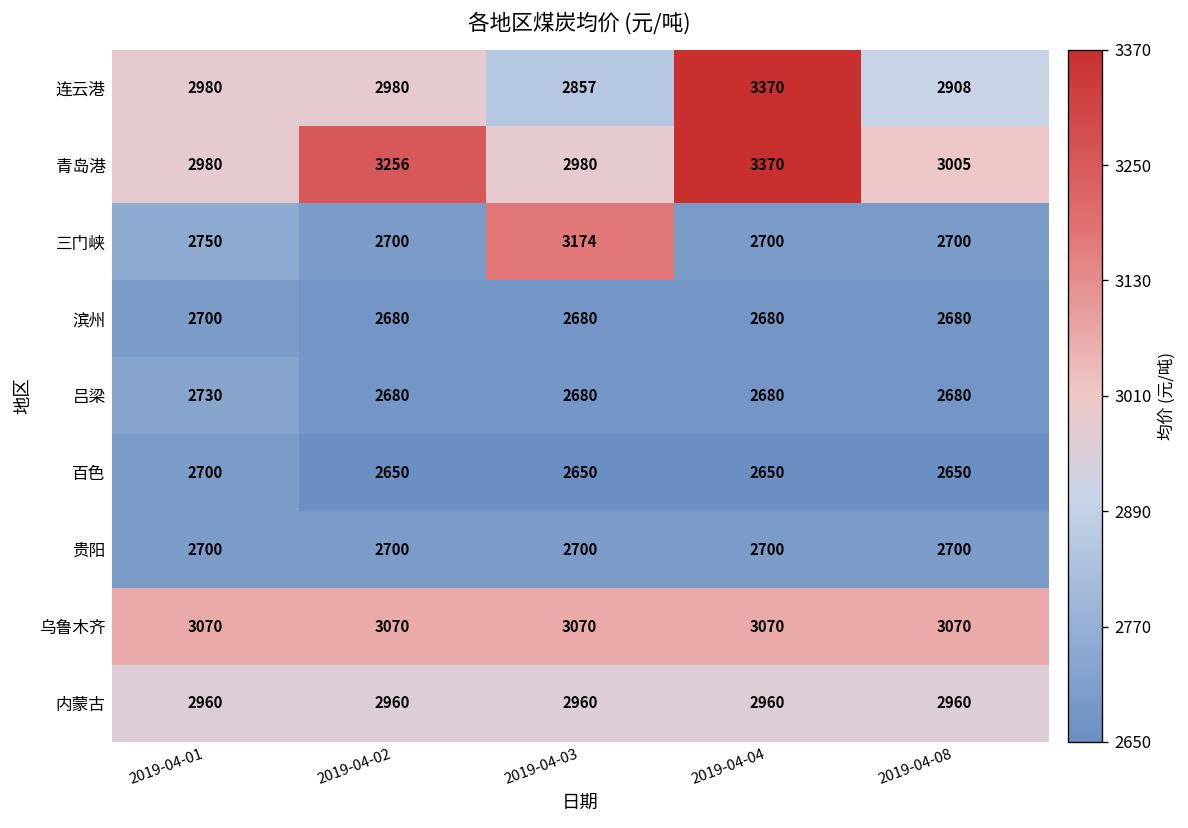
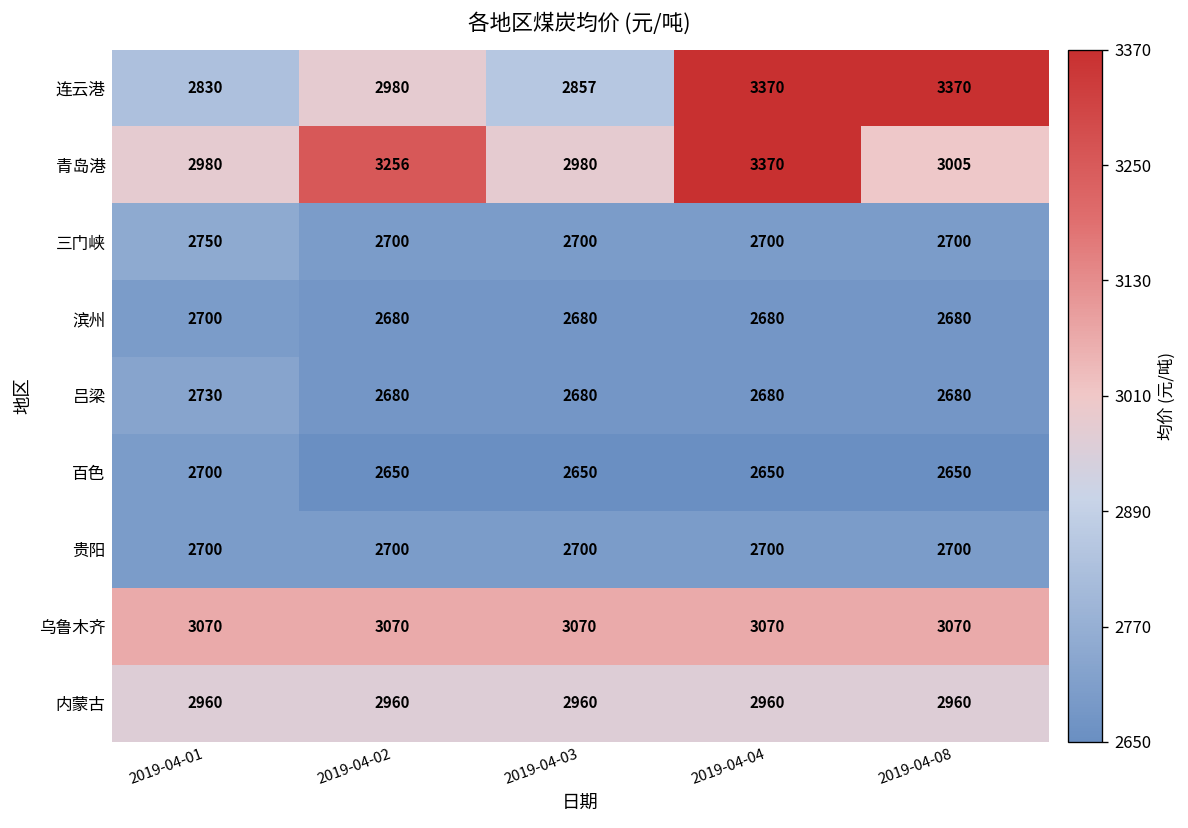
连云港, 2019-04-01: 2980 -> 2830
连云港, 2019-04-08: 2908 -> 3370
三门峡, 2019-04-03: 3174 -> 2700
